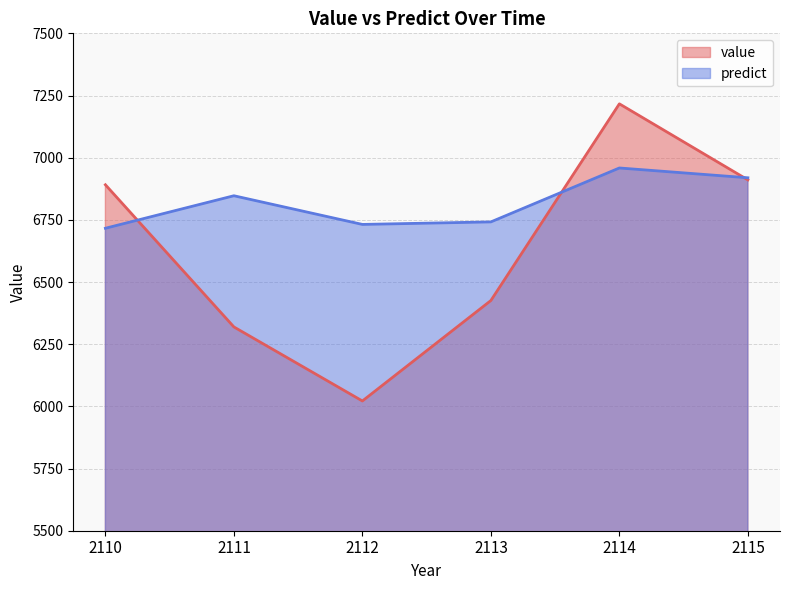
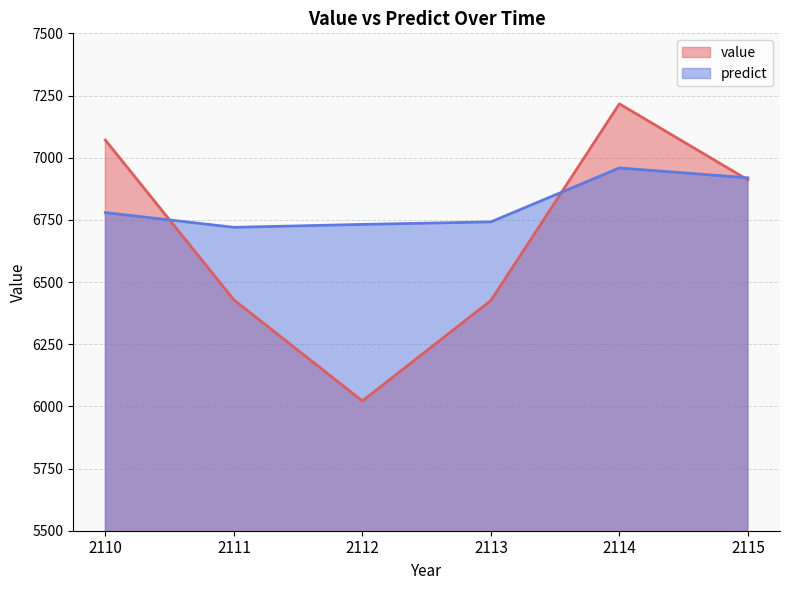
value, 2110: 6890 -> 7070
predict, 2110: 6720 -> 6780
value, 2111: 6320 -> 6430
predict, 2111: 6850 -> 6720
